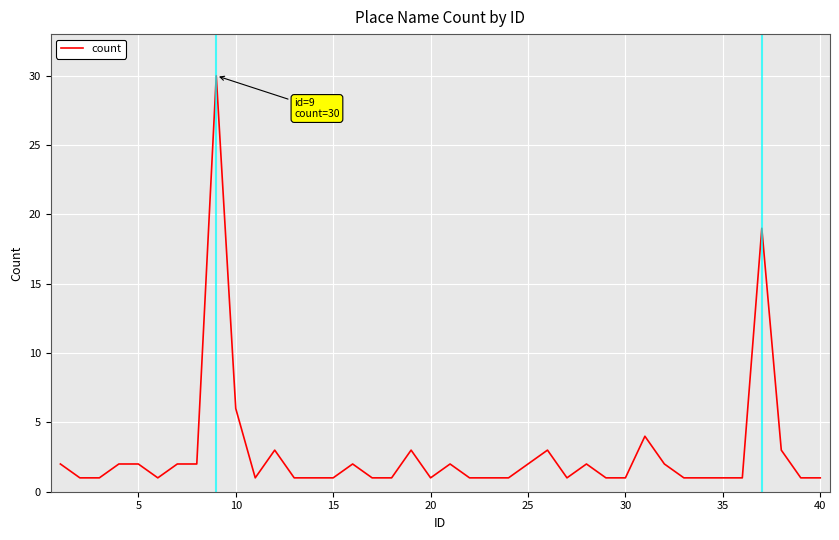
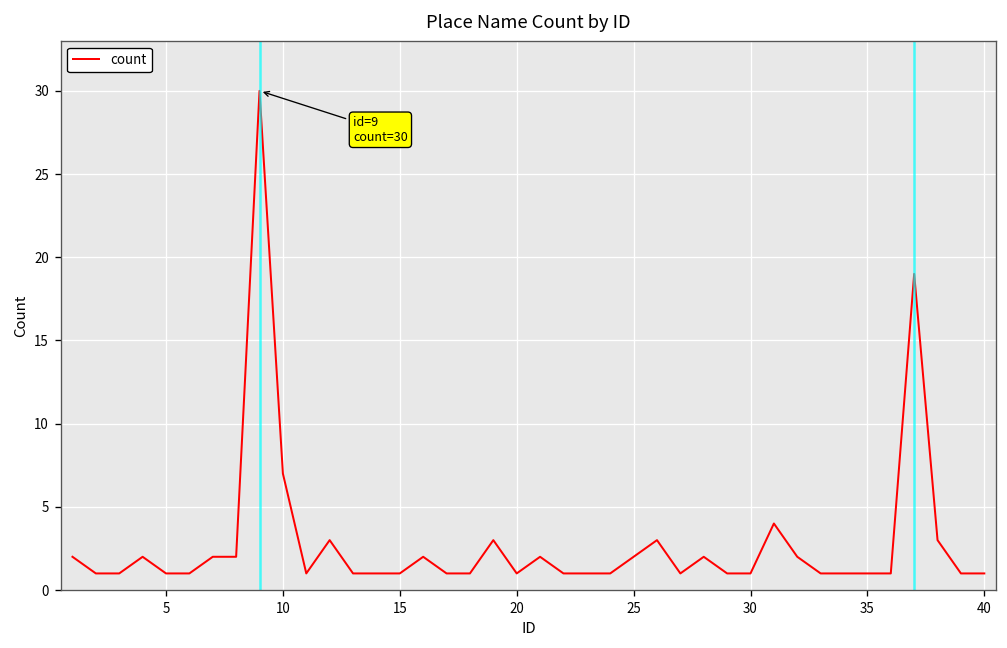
5: 2 -> 1
10: 6 -> 7
